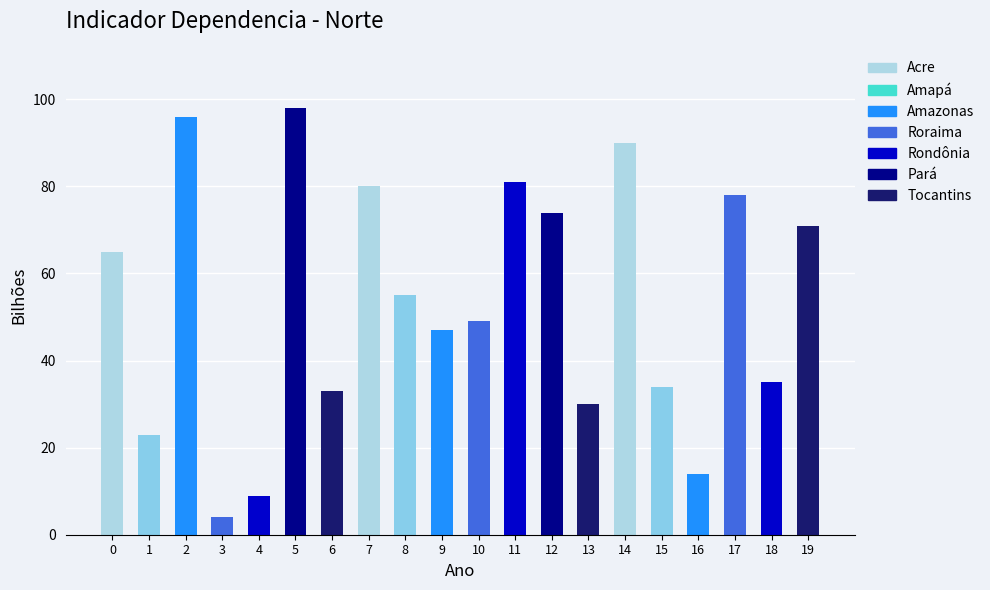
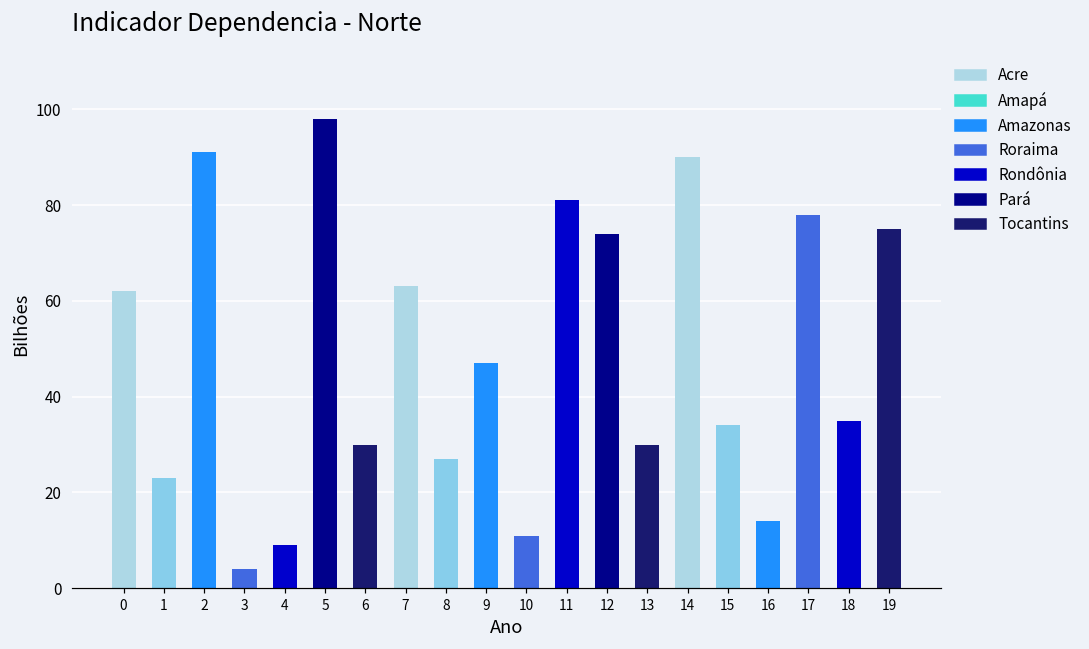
0: 65 -> 62
2: 96 -> 91
6: 33 -> 30
7: 80 -> 63
8: 55 -> 27
10: 49 -> 11
19: 71 -> 75
